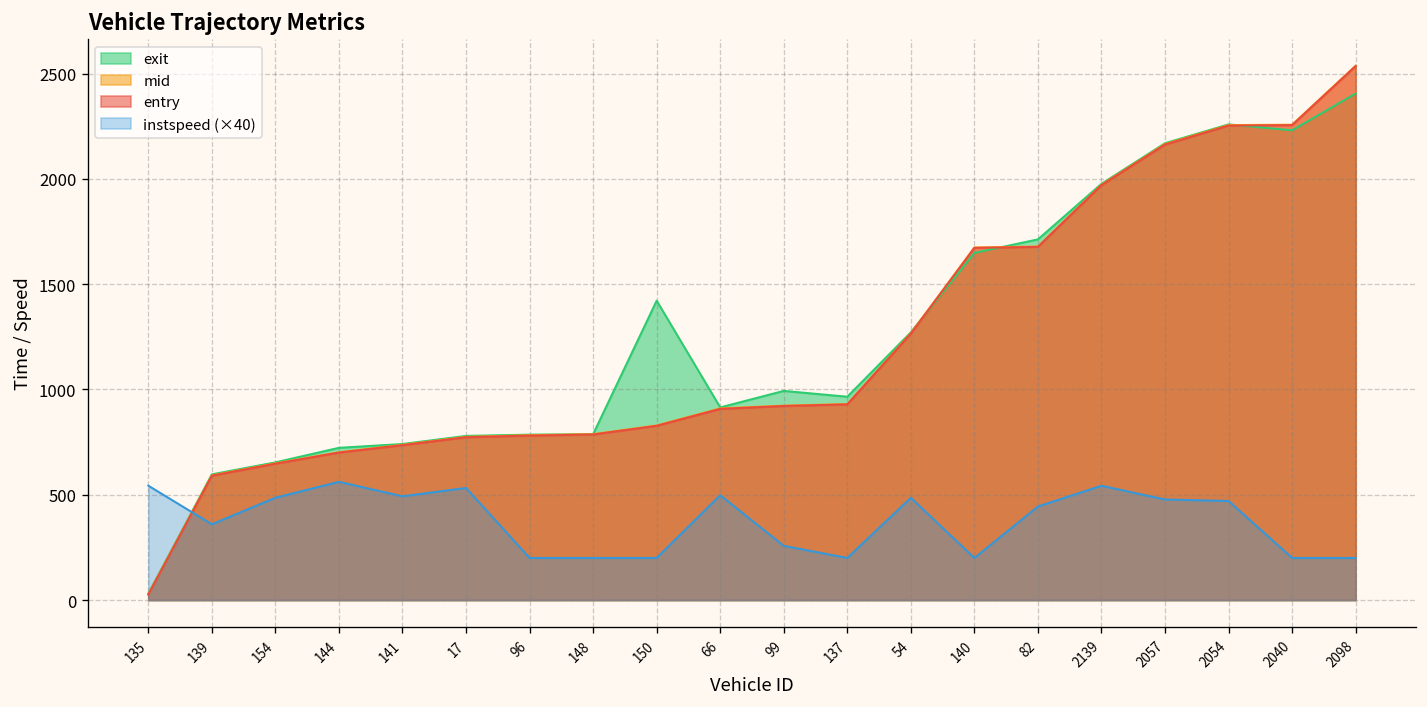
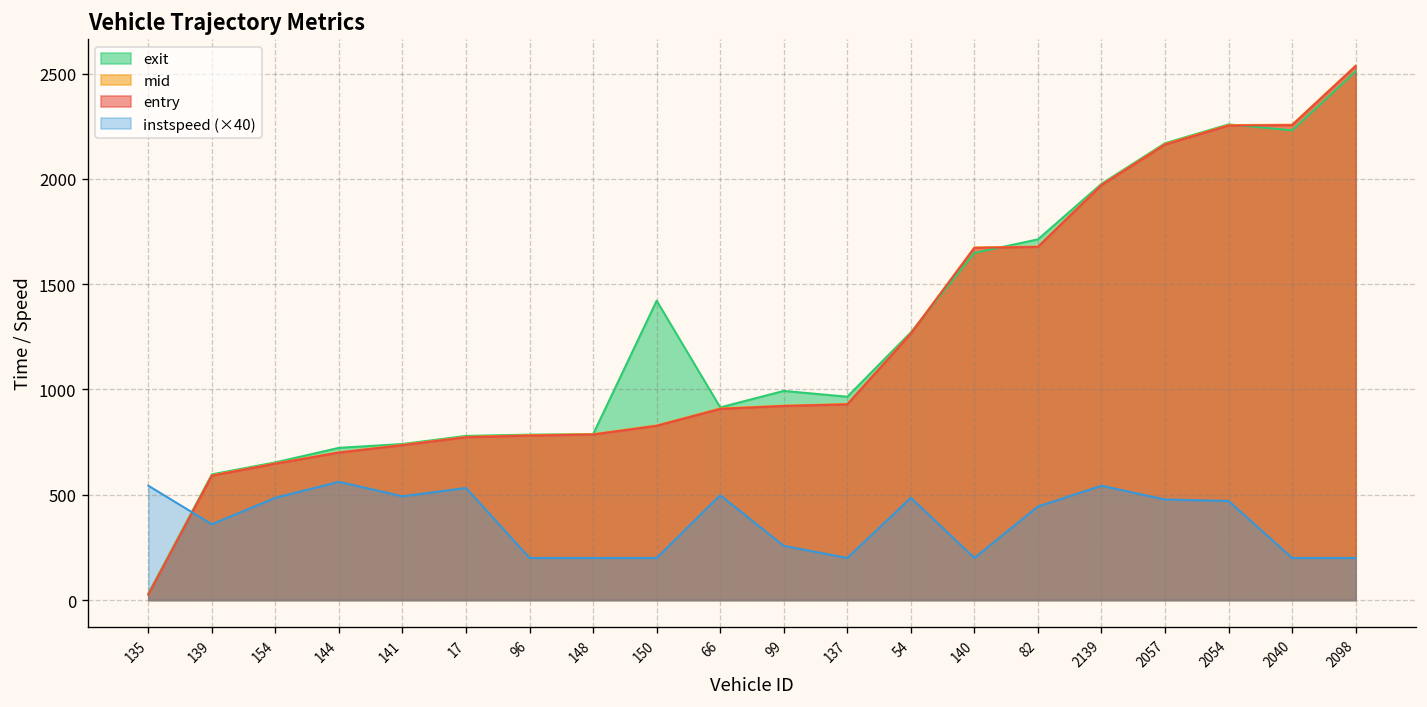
exit, 2098: 2410 -> 2510
